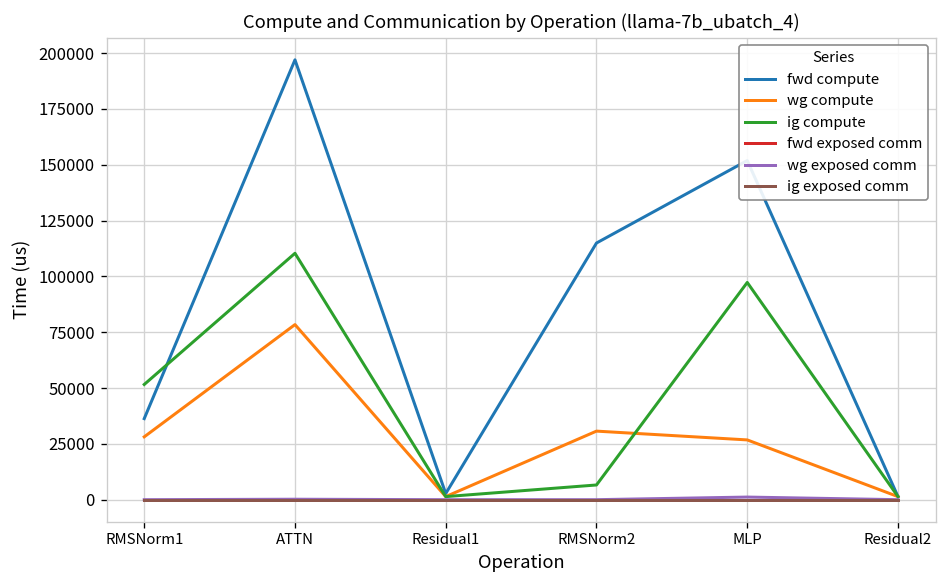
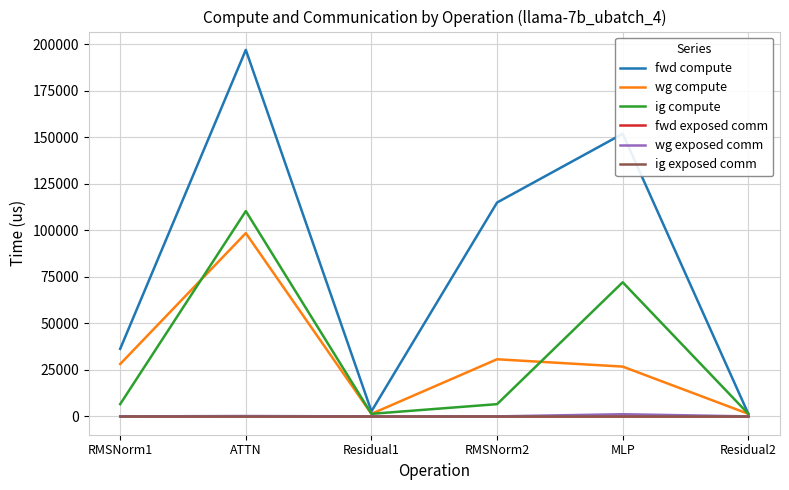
ig compute, RMSNorm1: 52000 -> 7000
wg compute, ATTN: 78000 -> 99000
ig compute, MLP: 97000 -> 72000
